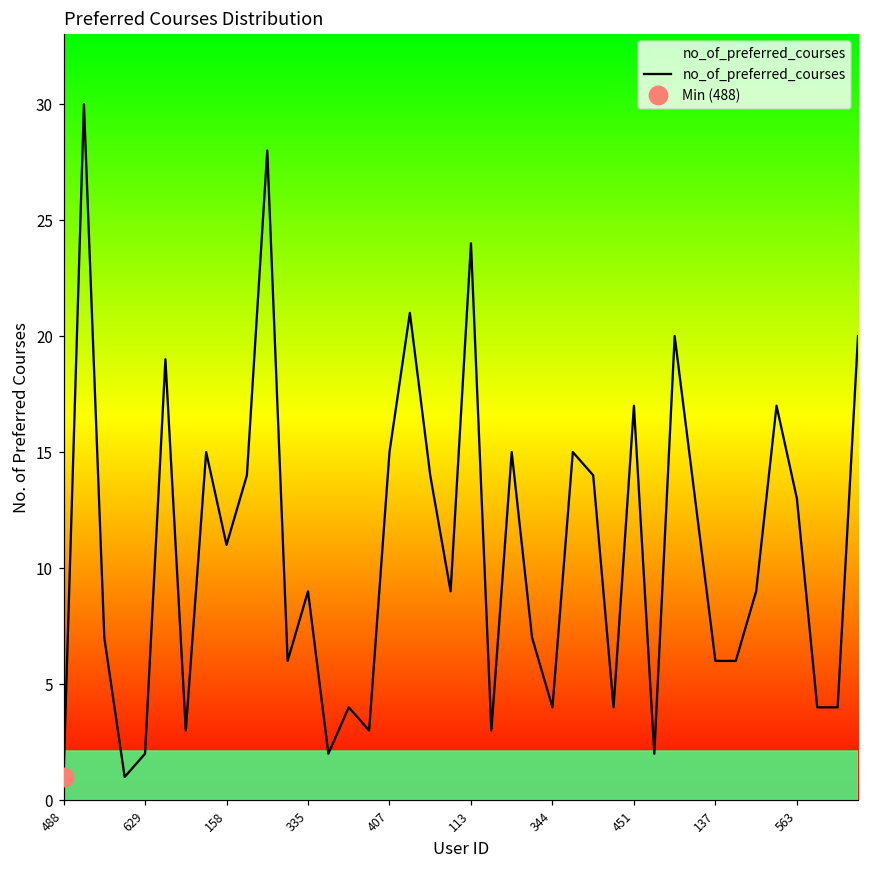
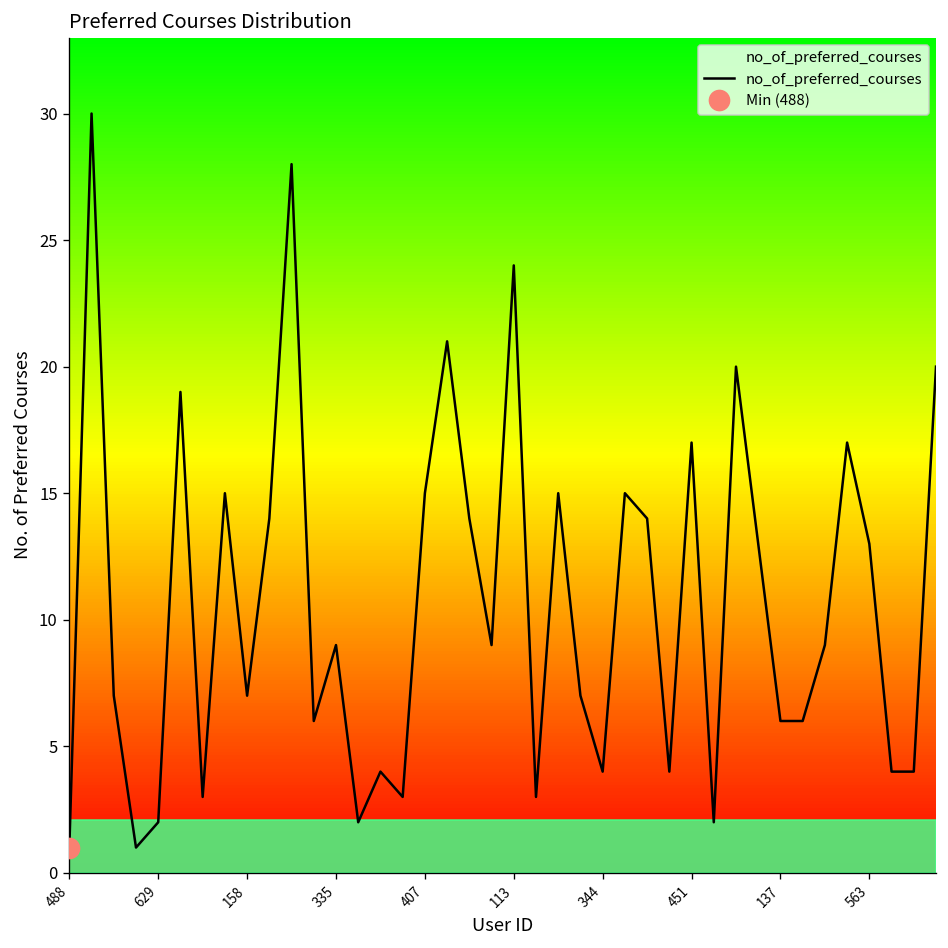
no_of_preferred_courses, 158: 11 -> 7
